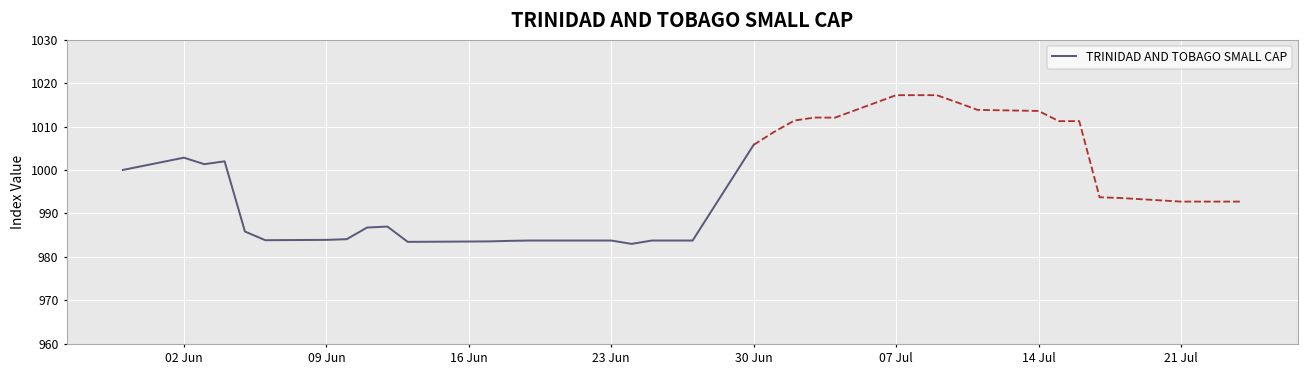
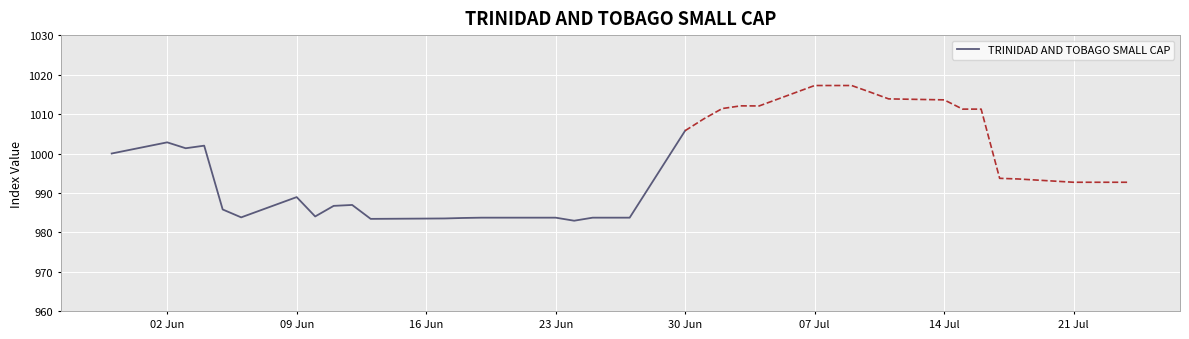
TRINIDAD AND TOBAGO SMALL CAP, 09 Jun: 984 -> 989
